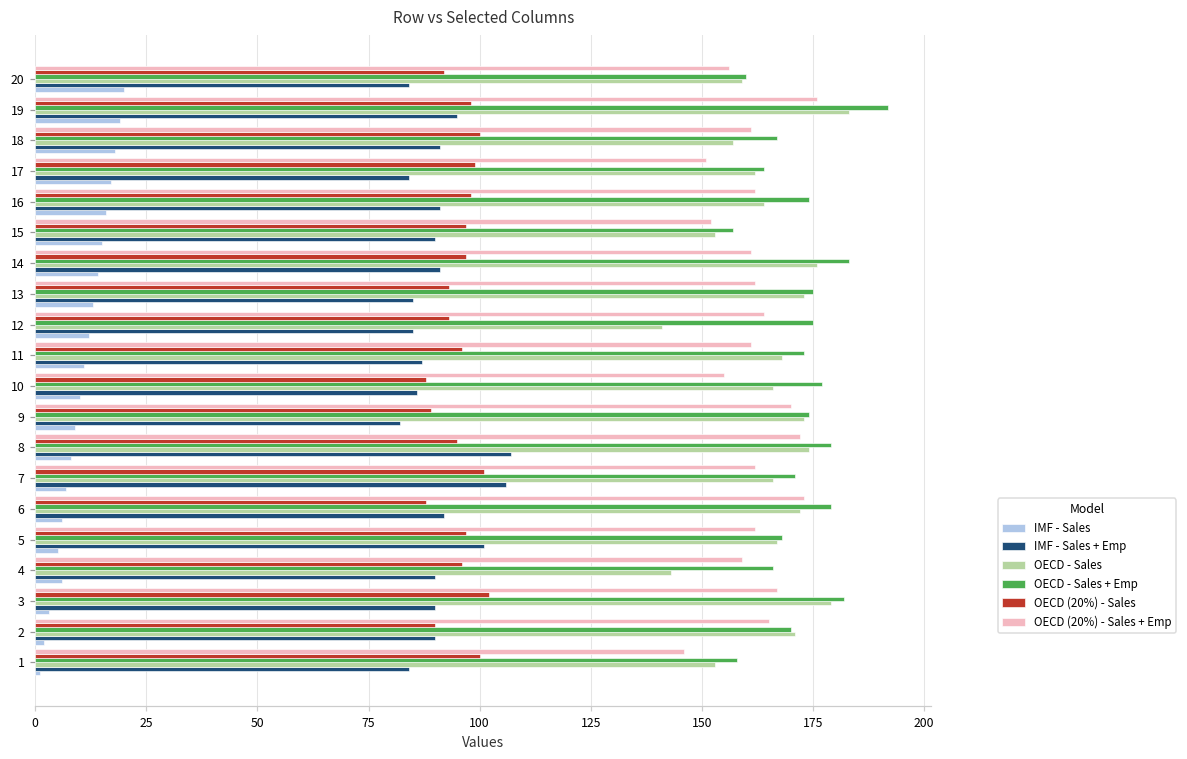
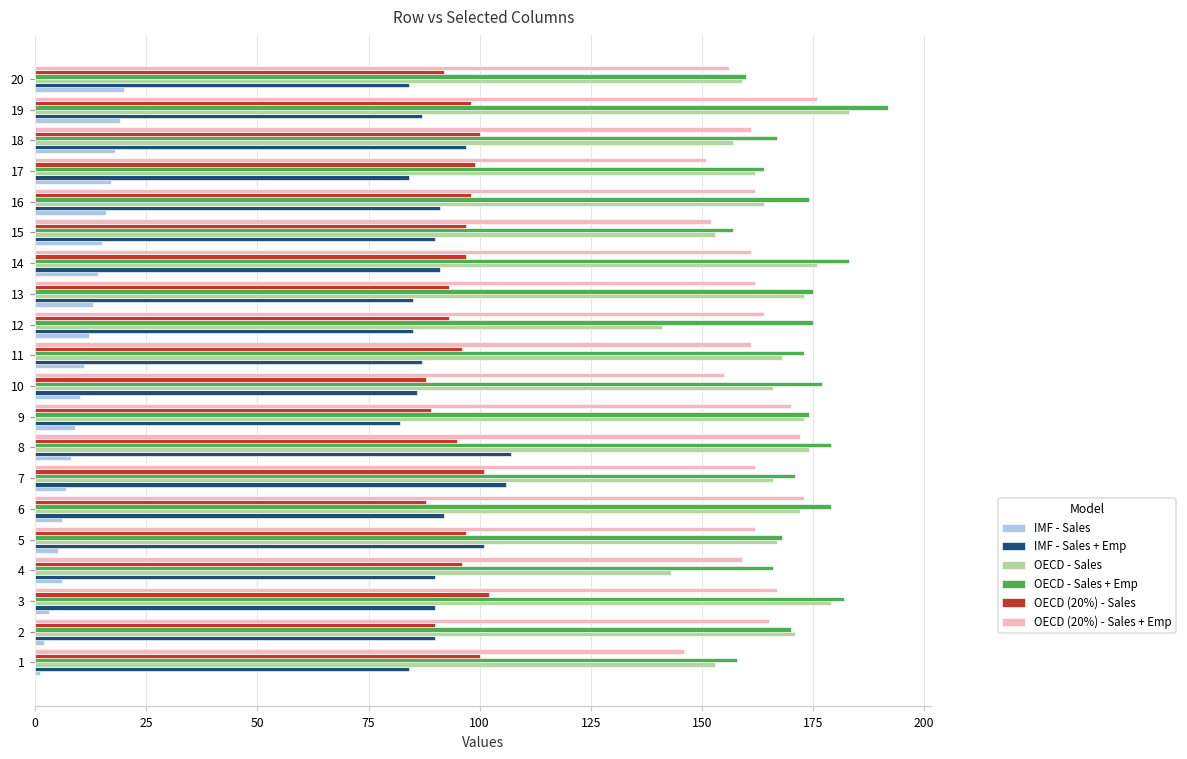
IMF - Sales + Emp, 19: 95 -> 87
IMF - Sales + Emp, 18: 91 -> 97
